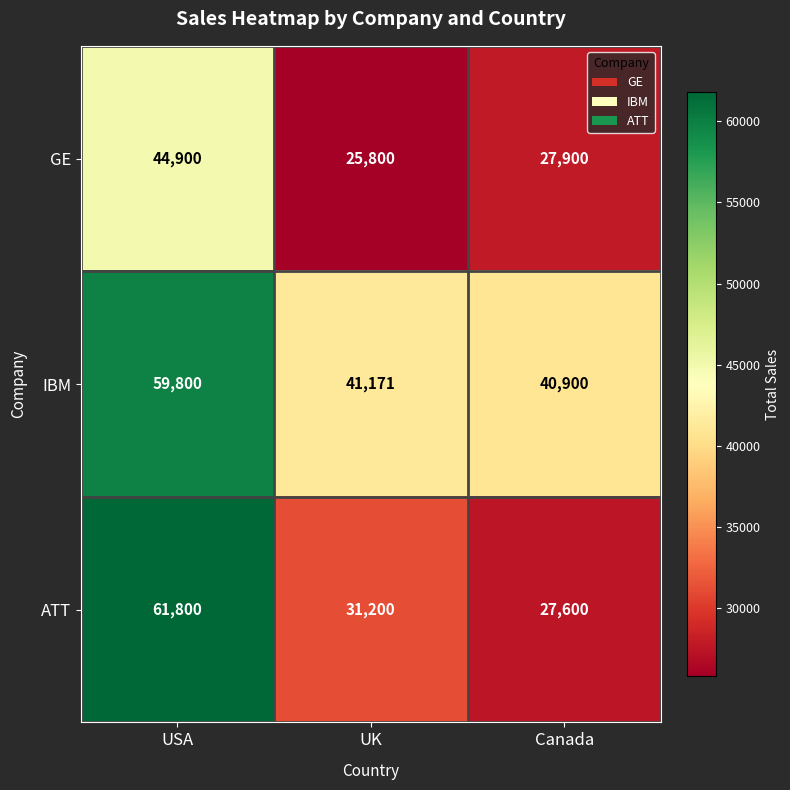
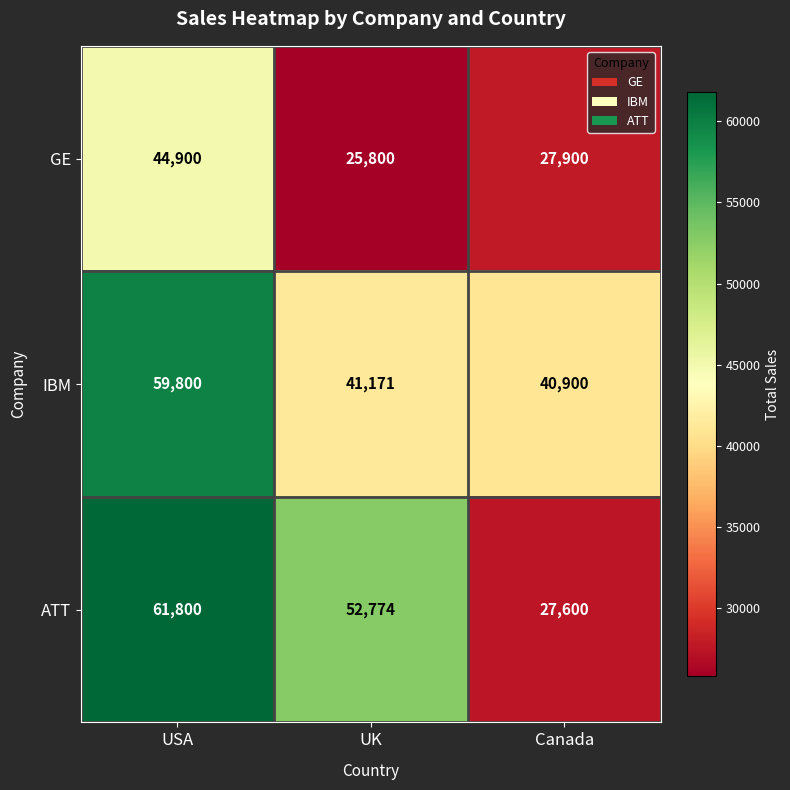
ATT, UK: 31,200 -> 52,774
